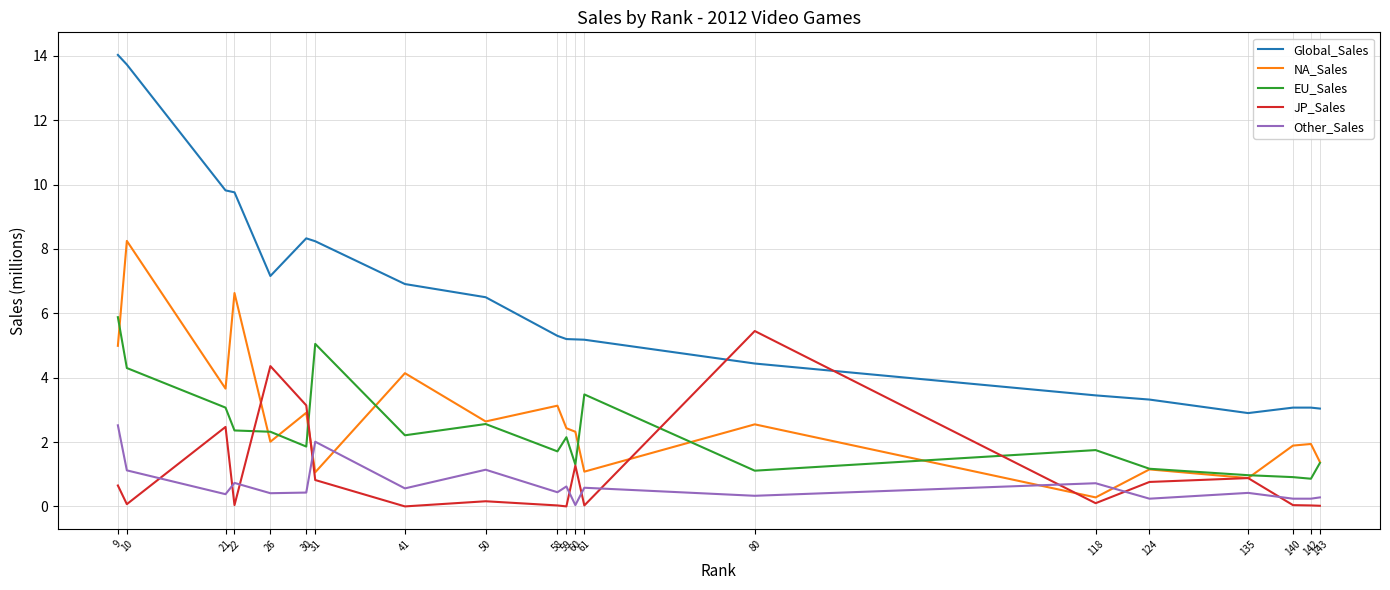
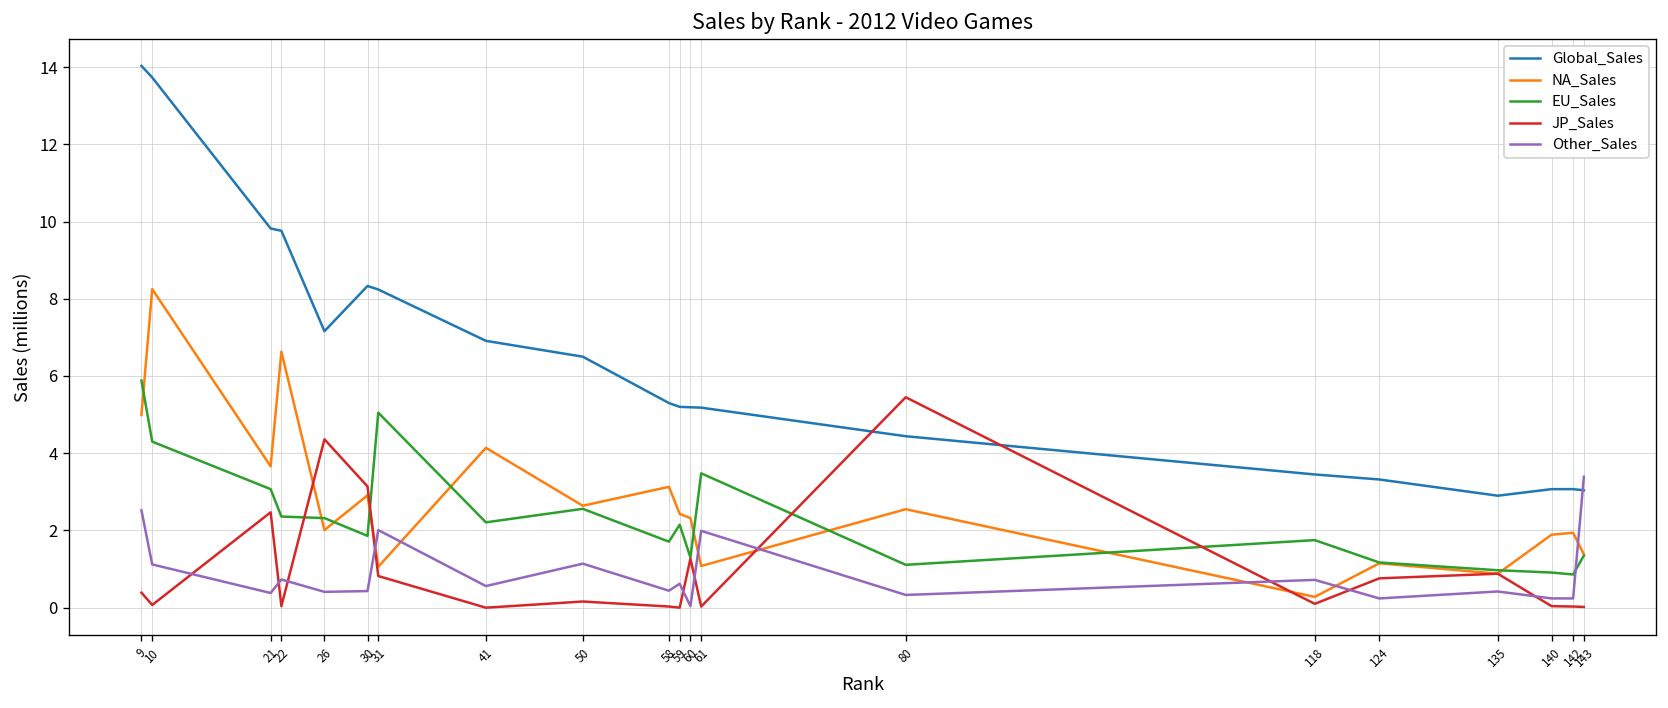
JP_Sales, 9: 0.7 -> 0.4
Other_Sales, 61: 0.6 -> 2.0
Other_Sales, 143: 0.3 -> 3.4
